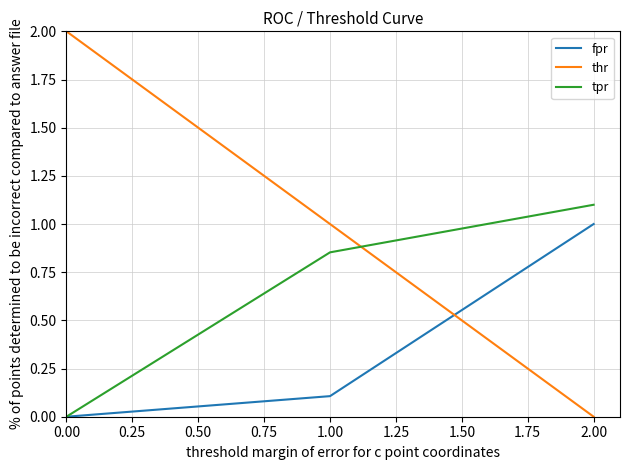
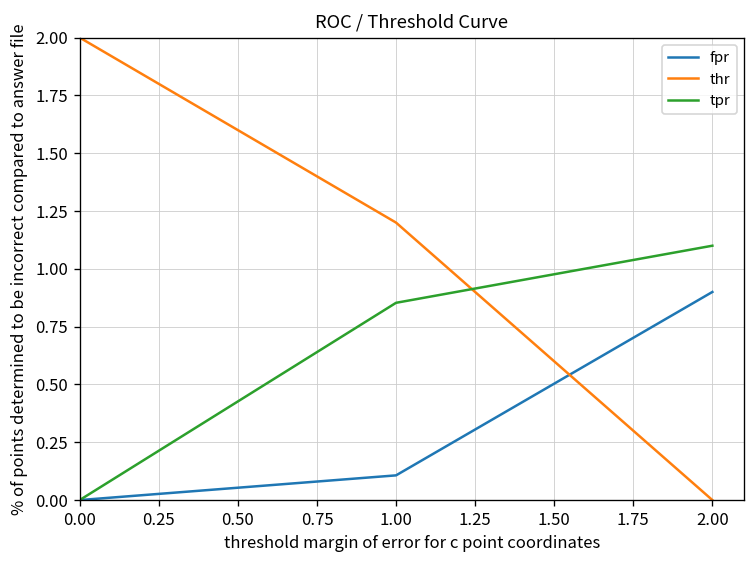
thr, 1.00: 1.0 -> 1.2
fpr, 2.00: 1.0 -> 0.9
